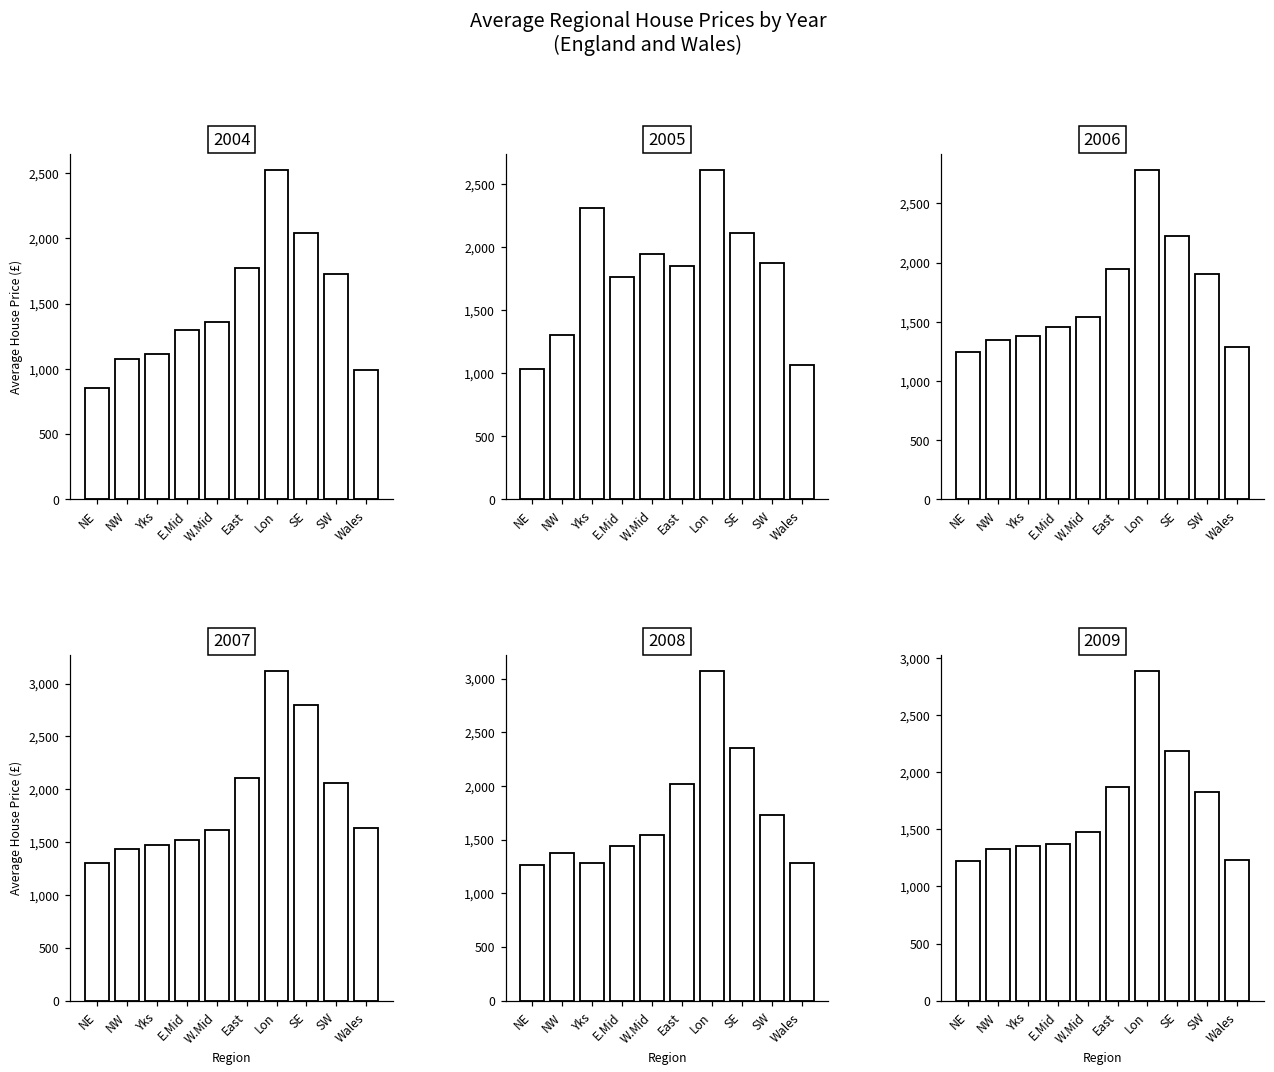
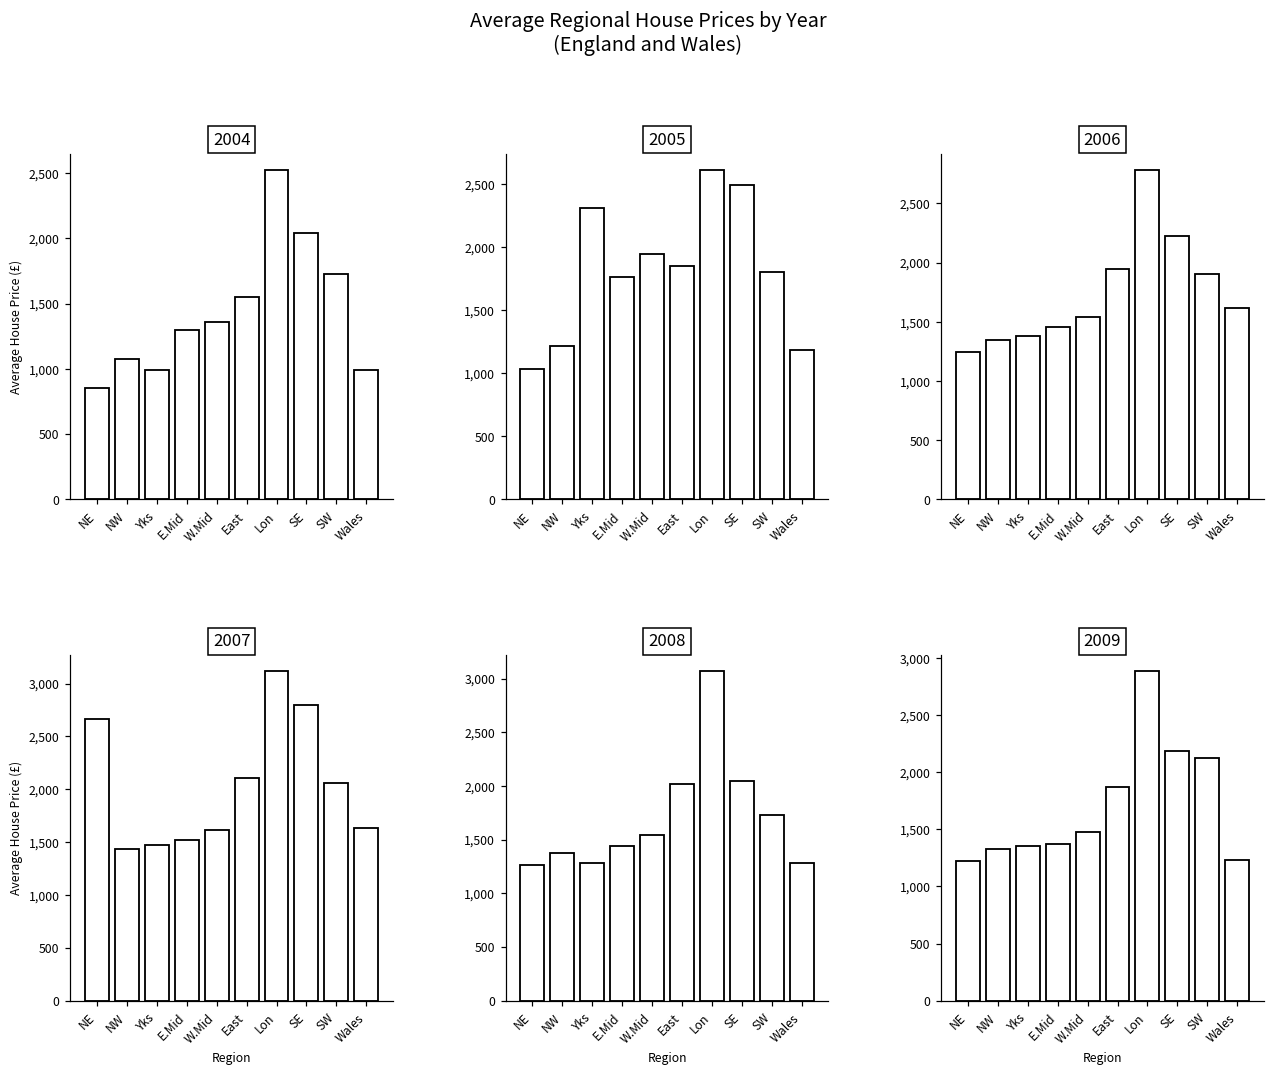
2004, Yks: 1,110 -> 990
2004, East: 1,770 -> 1,550
2005, NW: 1,310 -> 1,210
2005, SE: 2,110 -> 2,490
2005, SW: 1,880 -> 1,800
2005, Wales: 1,060 -> 1,190
2006, Wales: 1,290 -> 1,610
2007, NE: 1,300 -> 2,700
2008, SE: 2,400 -> 2,000
2009, SW: 1,830 -> 2,130
